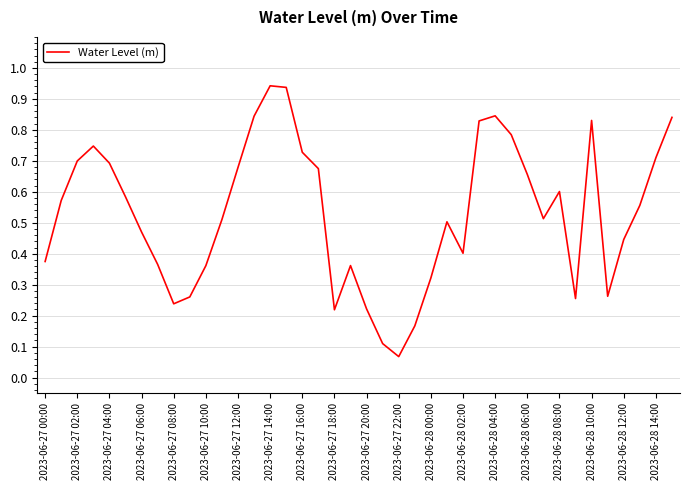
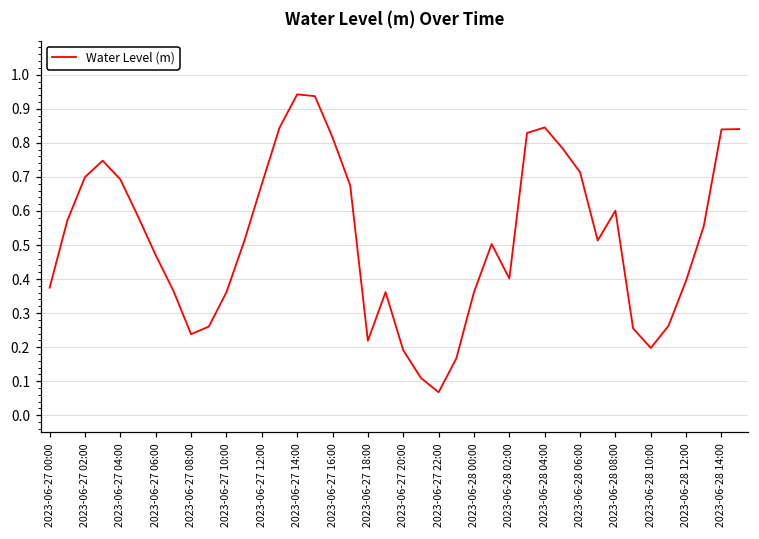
2023-06-27 16:00: 0.73 -> 0.82
2023-06-27 20:00: 0.22 -> 0.19
2023-06-28 00:00: 0.32 -> 0.36
2023-06-28 06:00: 0.66 -> 0.71
2023-06-28 10:00: 0.83 -> 0.20
2023-06-28 12:00: 0.45 -> 0.40
2023-06-28 14:00: 0.71 -> 0.84
